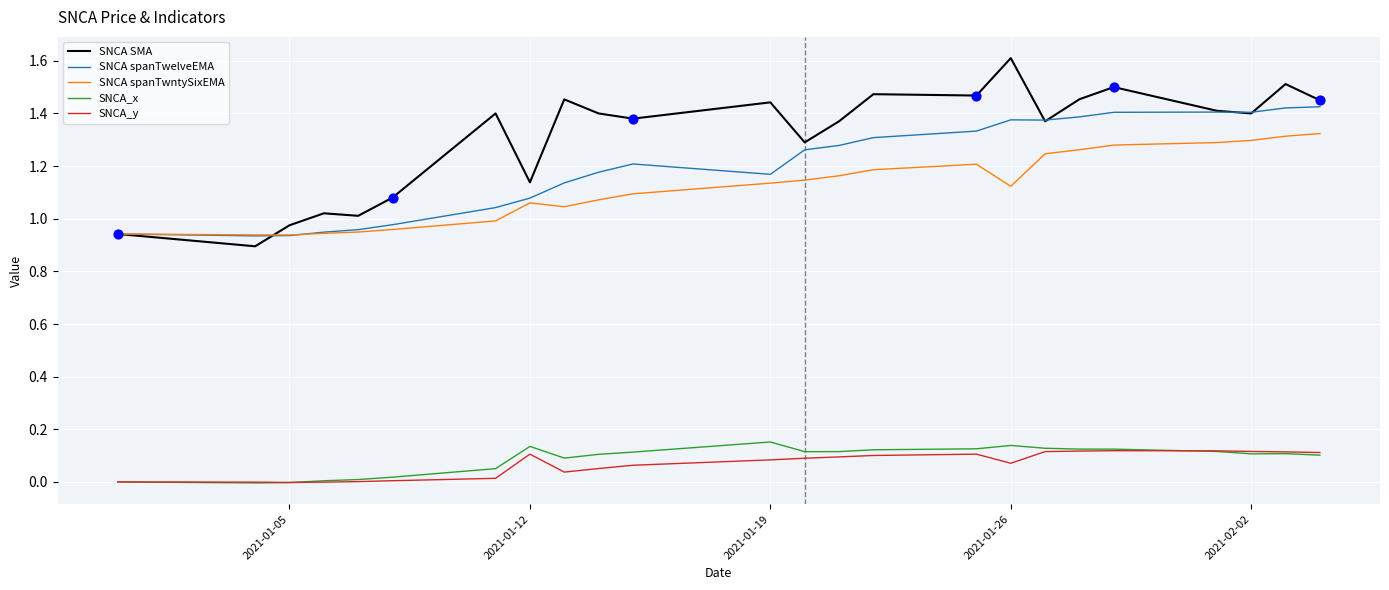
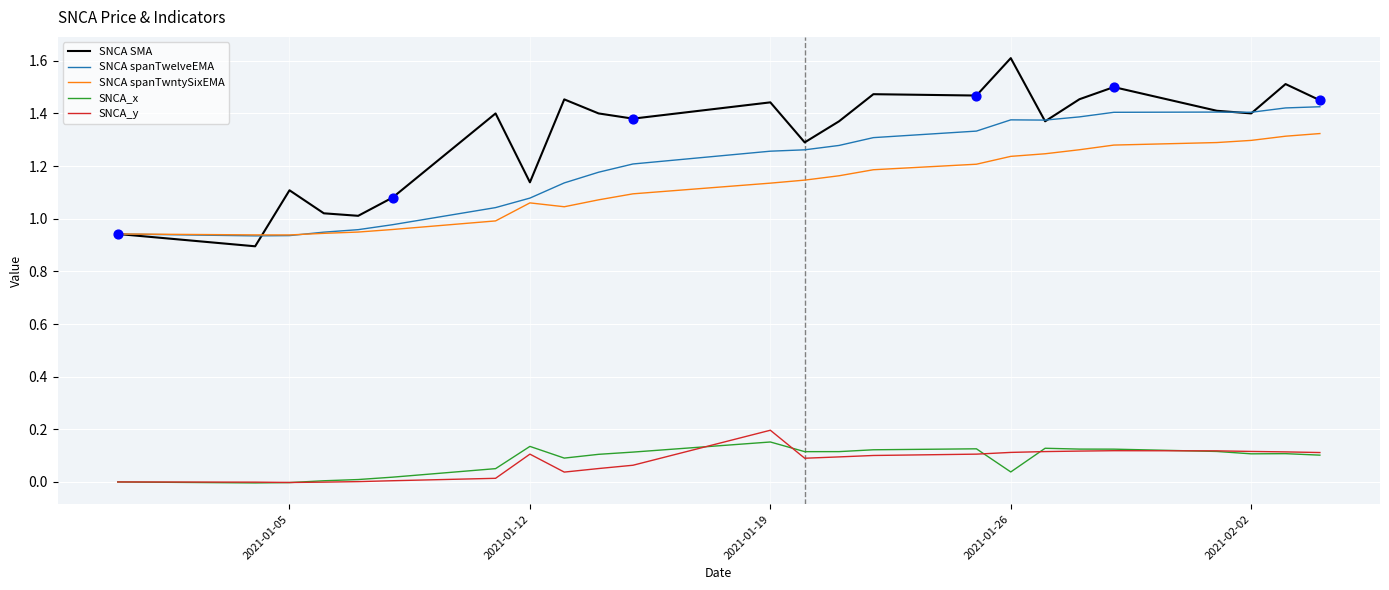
SNCA SMA, 2021-01-05: 0.98 -> 1.11
SNCA spanTwelveEMA, 2021-01-19: 1.17 -> 1.26
SNCA_y, 2021-01-19: 0.08 -> 0.20
SNCA spanTwntySixEMA, 2021-01-26: 1.12 -> 1.24
SNCA_x, 2021-01-26: 0.14 -> 0.04
SNCA_y, 2021-01-26: 0.07 -> 0.11
